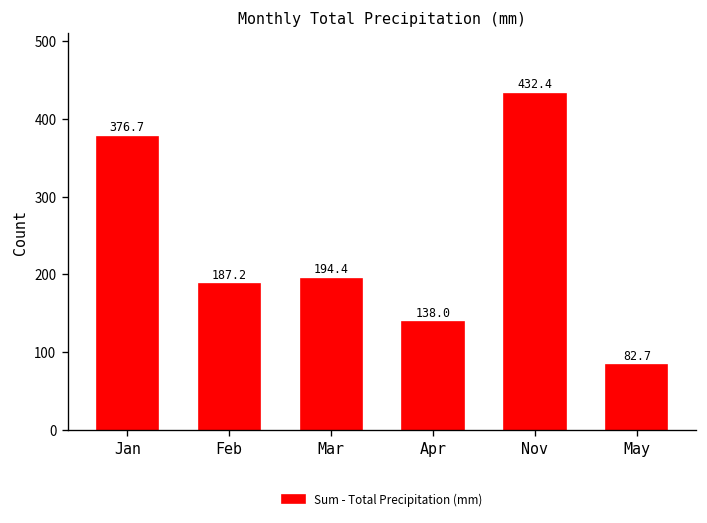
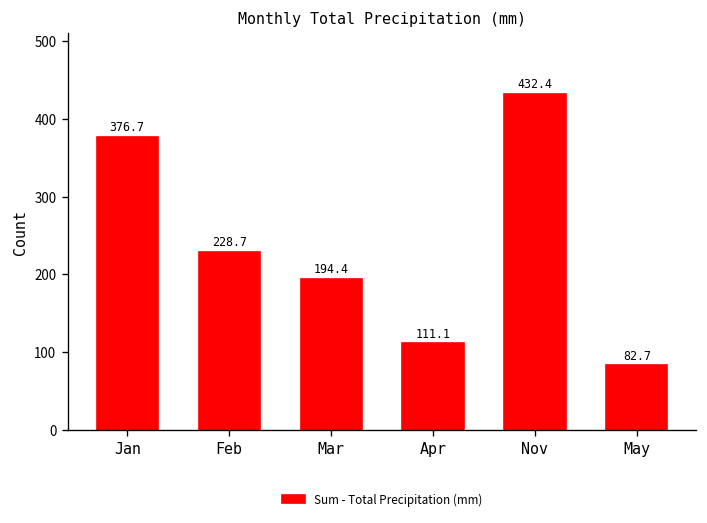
Feb: 187.2 -> 228.7
Apr: 138.0 -> 111.1
